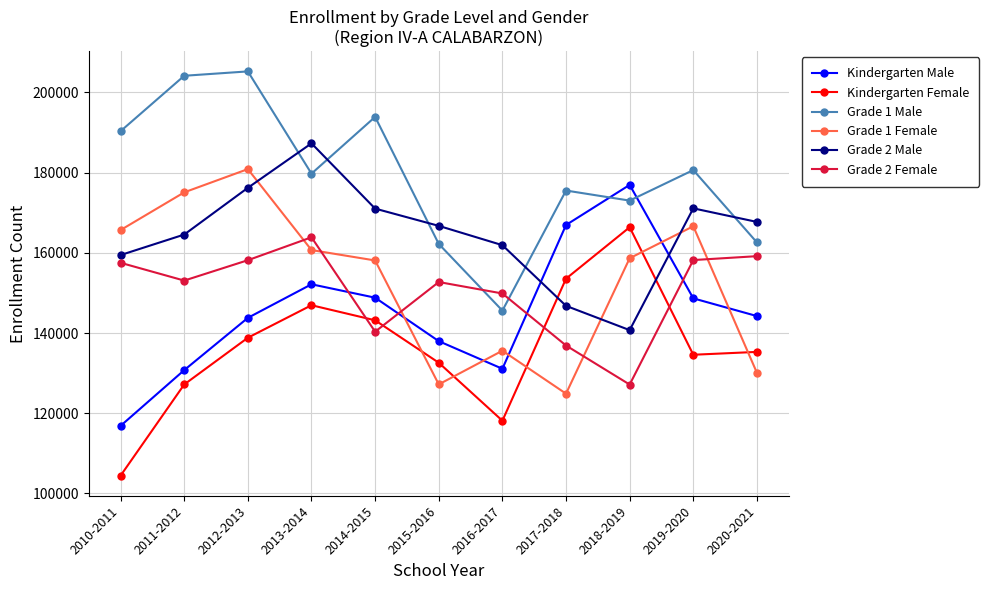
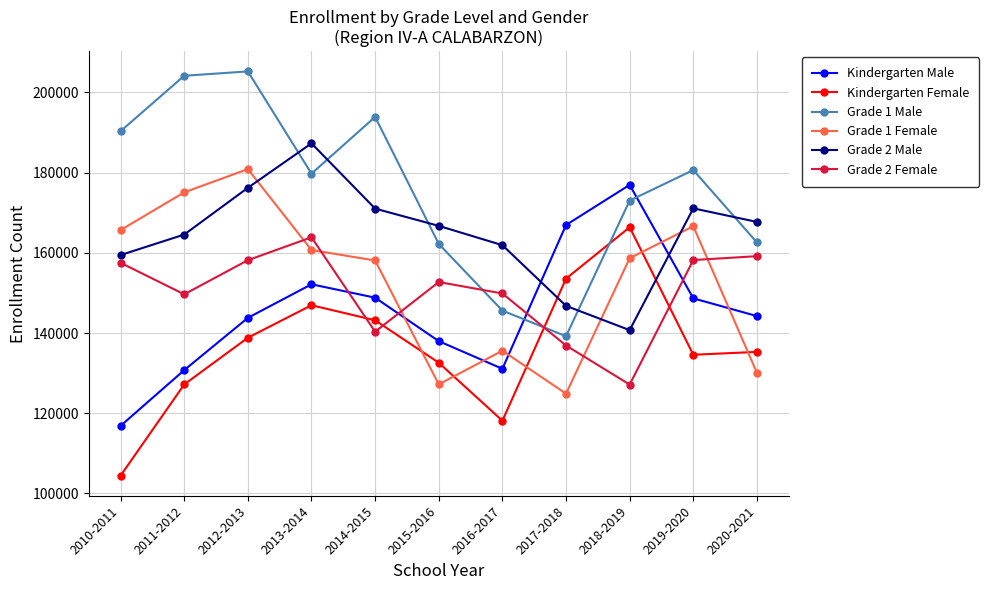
Grade 2 Female, 2011-2012: 153000 -> 150000
Grade 1 Male, 2017-2018: 176000 -> 139000
